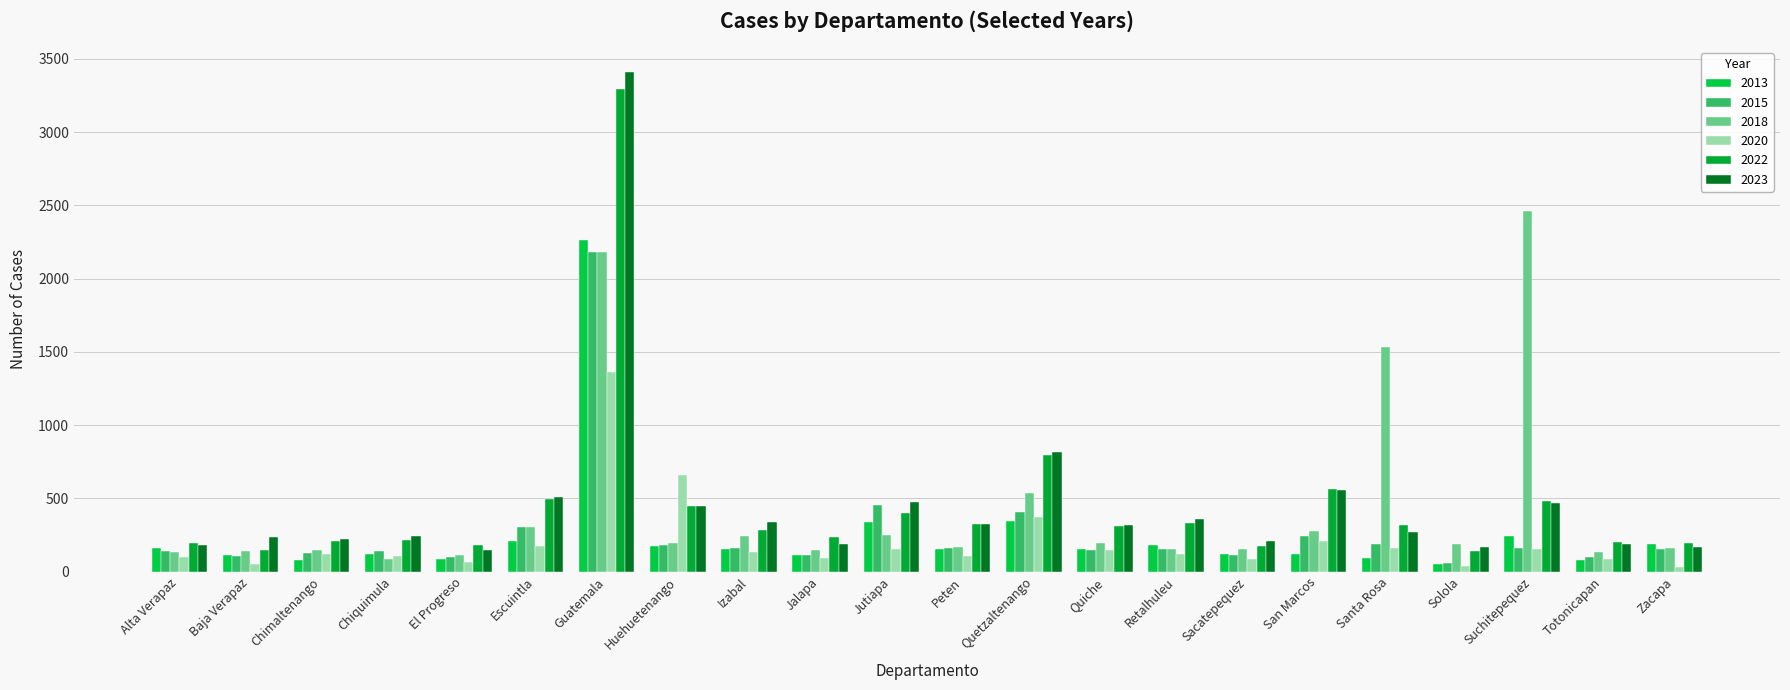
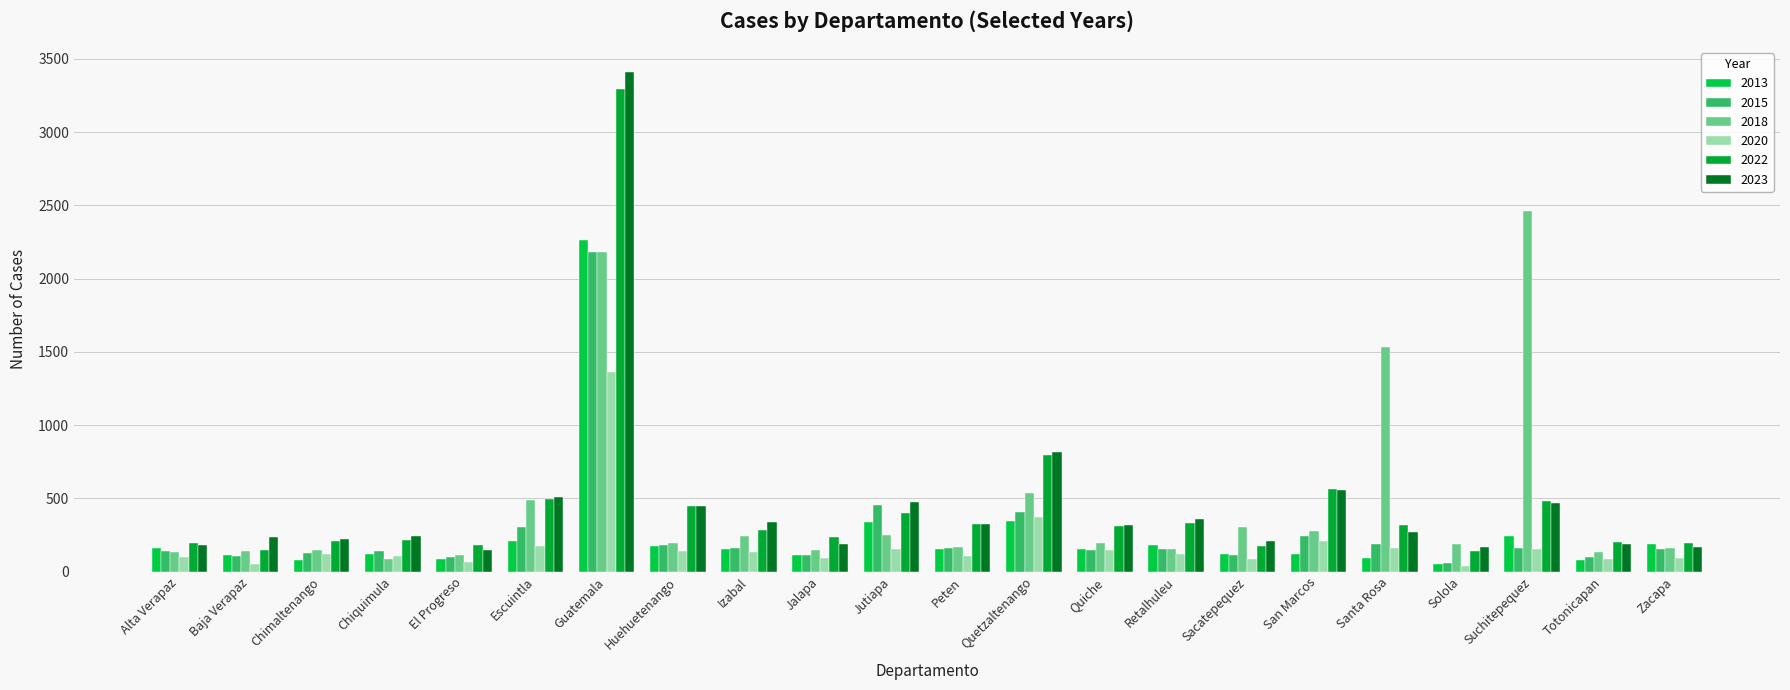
2018, Escuintla: 300 -> 490
2020, Huehuetenango: 660 -> 140
2018, Sacatepequez: 150 -> 310
2020, Zacapa: 30 -> 90
